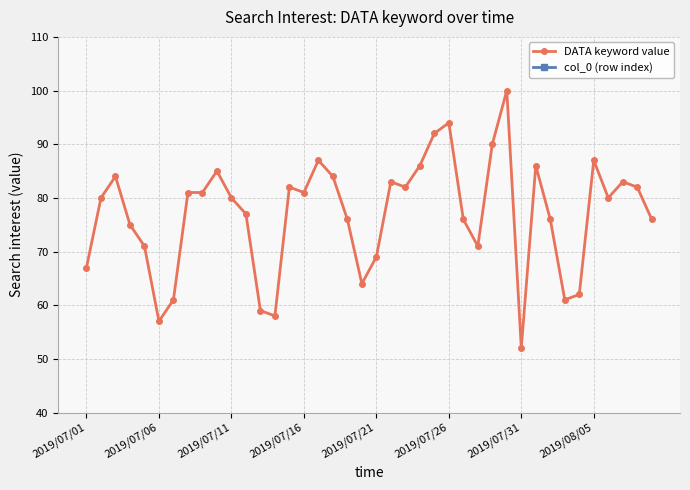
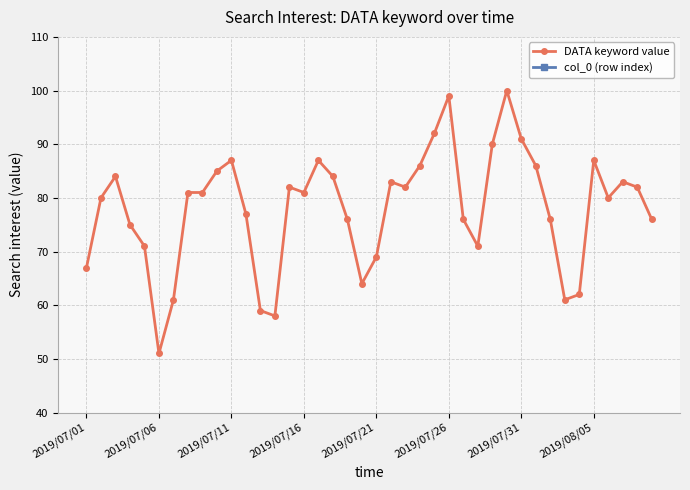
DATA keyword value, 2019/07/06: 57 -> 51
DATA keyword value, 2019/07/11: 80 -> 87
DATA keyword value, 2019/07/26: 94 -> 99
DATA keyword value, 2019/07/31: 52 -> 91
